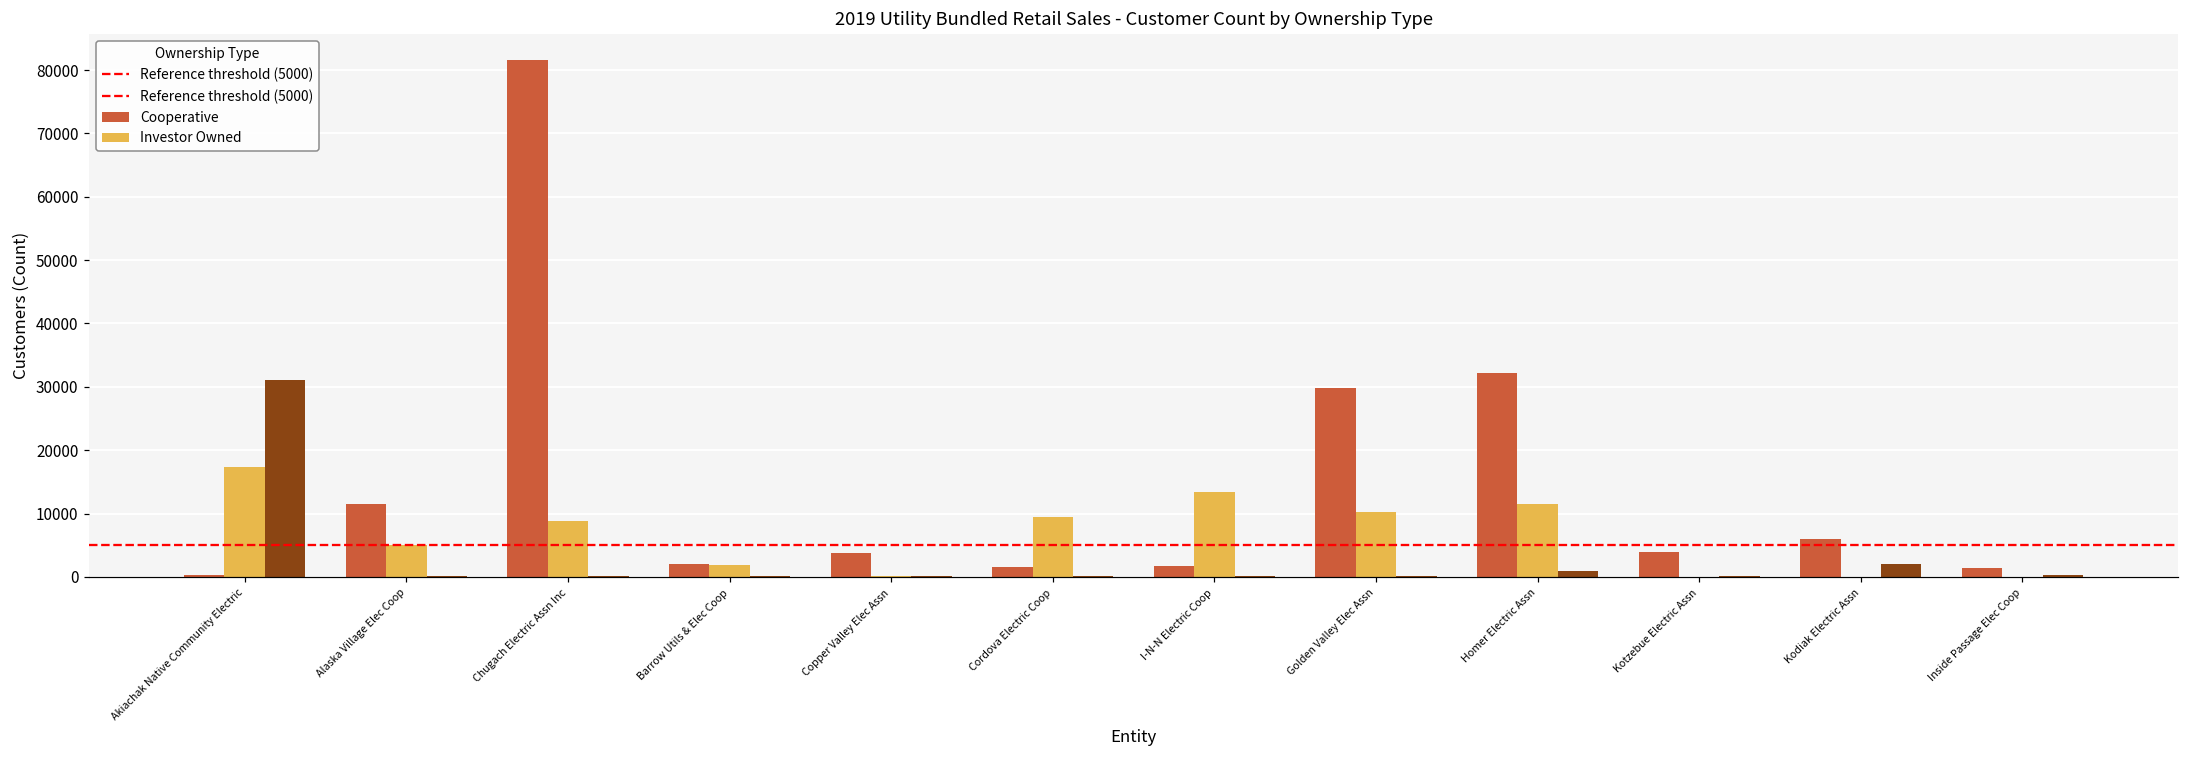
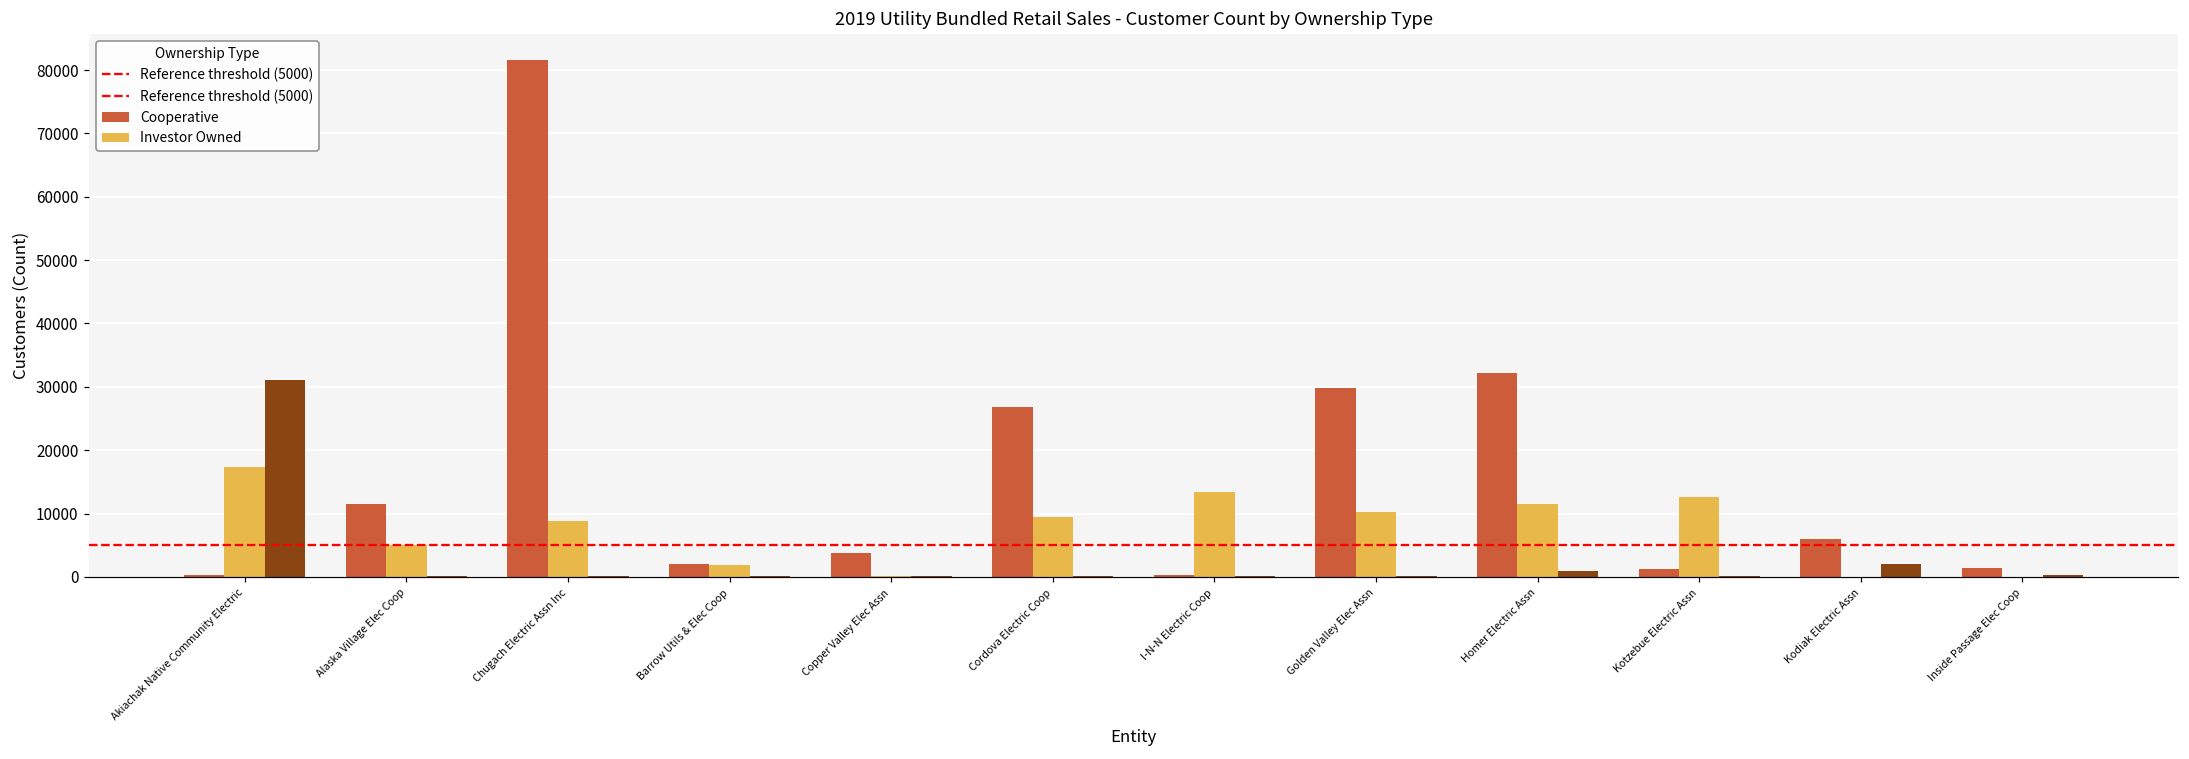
Cooperative, Cordova Electric Coop: 2000 -> 27000
Cooperative, I-N-N Electric Coop: 2000 -> 0
Cooperative, Kotzebue Electric Assn: 4000 -> 1000
Investor Owned, Kotzebue Electric Assn: 0 -> 13000
